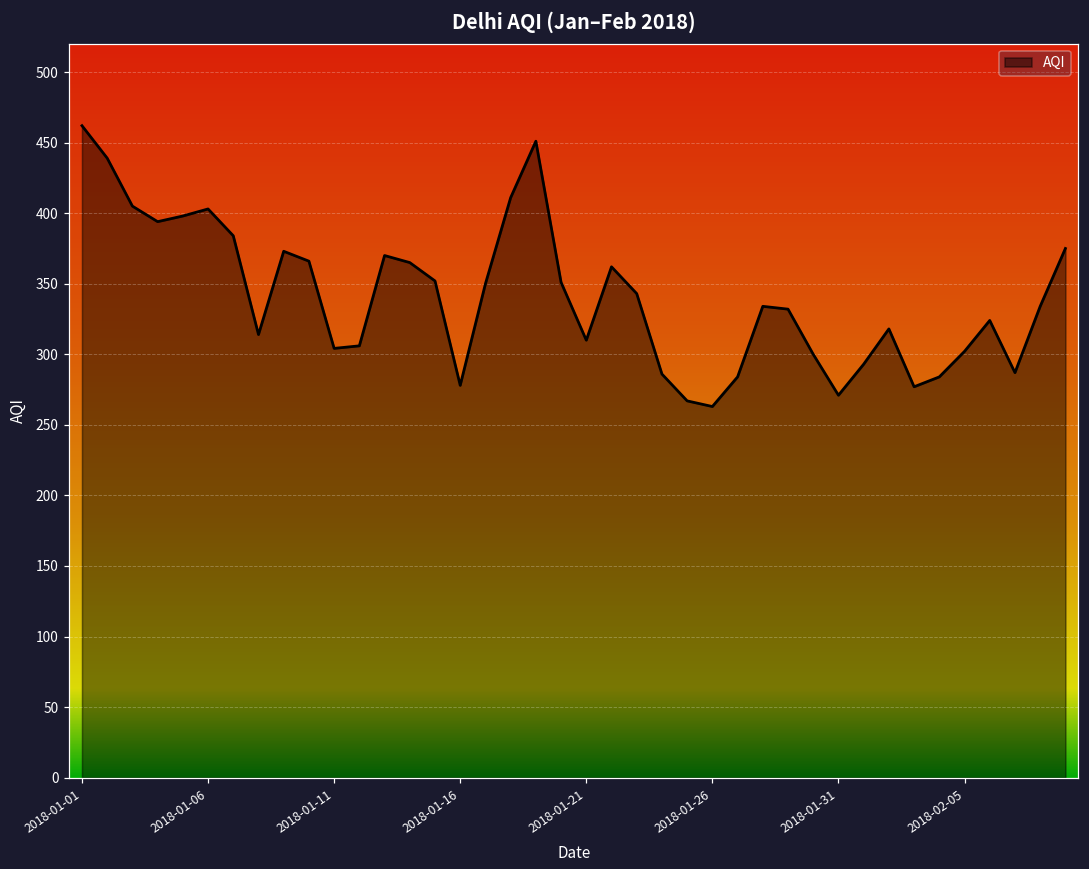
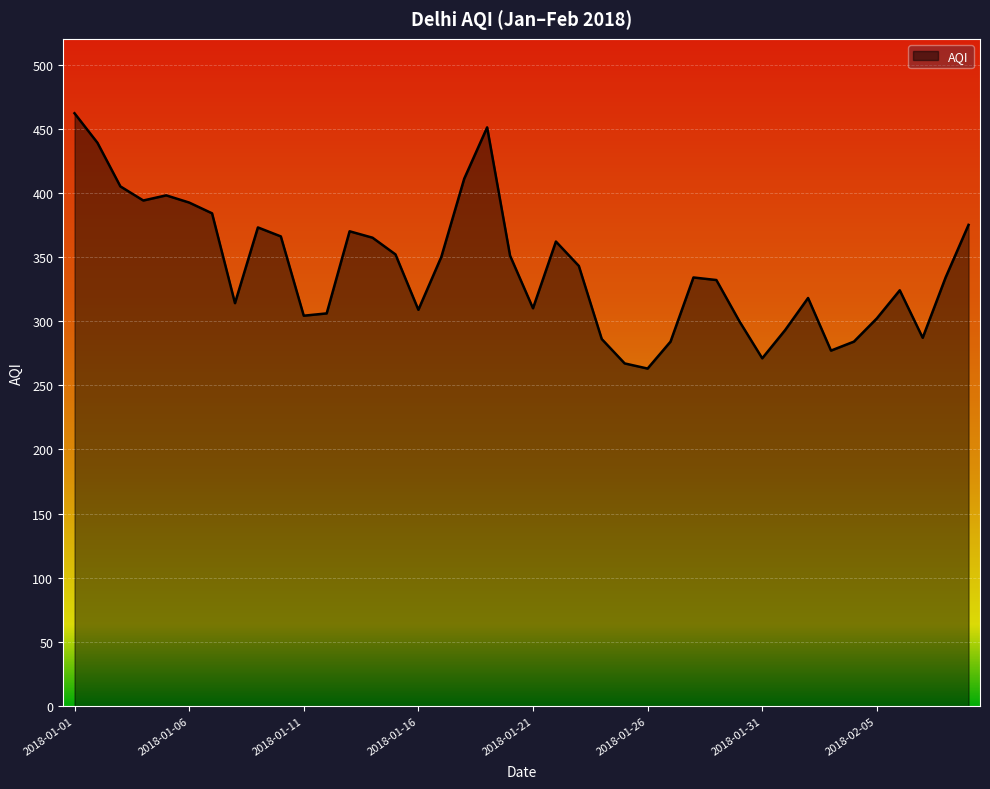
2018-01-06: 403 -> 392
2018-01-16: 278 -> 309
